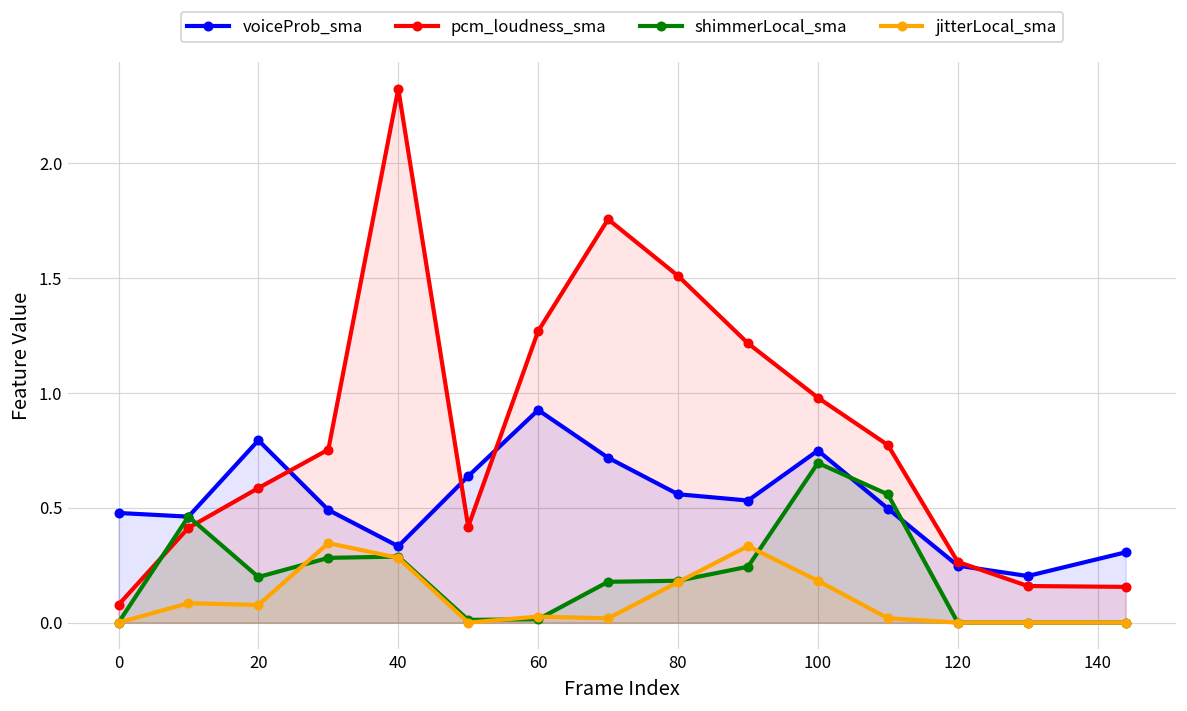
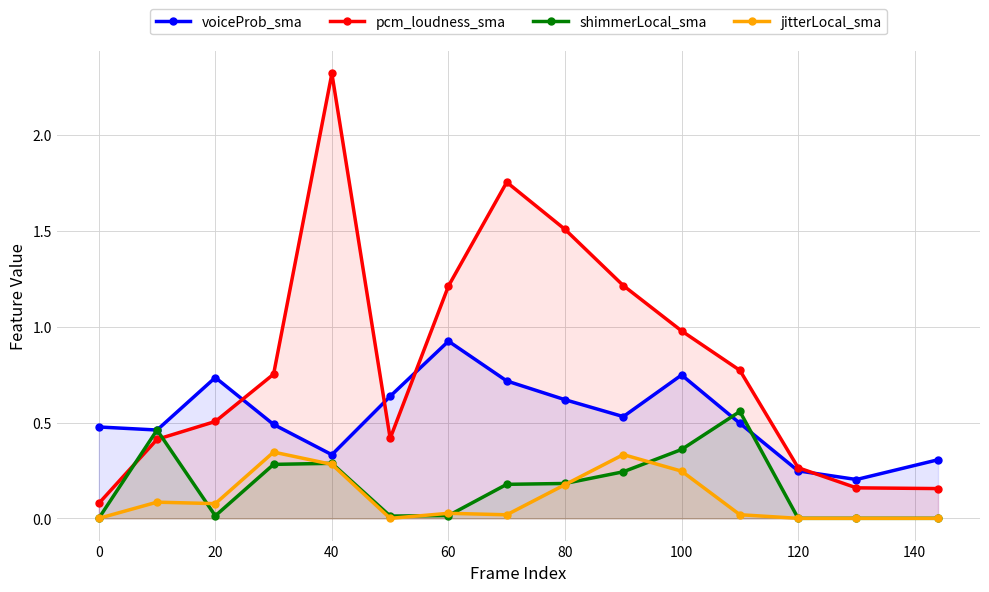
voiceProb_sma, 20: 0.79 -> 0.74
pcm_loudness_sma, 20: 0.59 -> 0.51
shimmerLocal_sma, 20: 0.20 -> 0.01
pcm_loudness_sma, 60: 1.27 -> 1.21
voiceProb_sma, 80: 0.56 -> 0.62
shimmerLocal_sma, 100: 0.69 -> 0.36
jitterLocal_sma, 100: 0.18 -> 0.25
